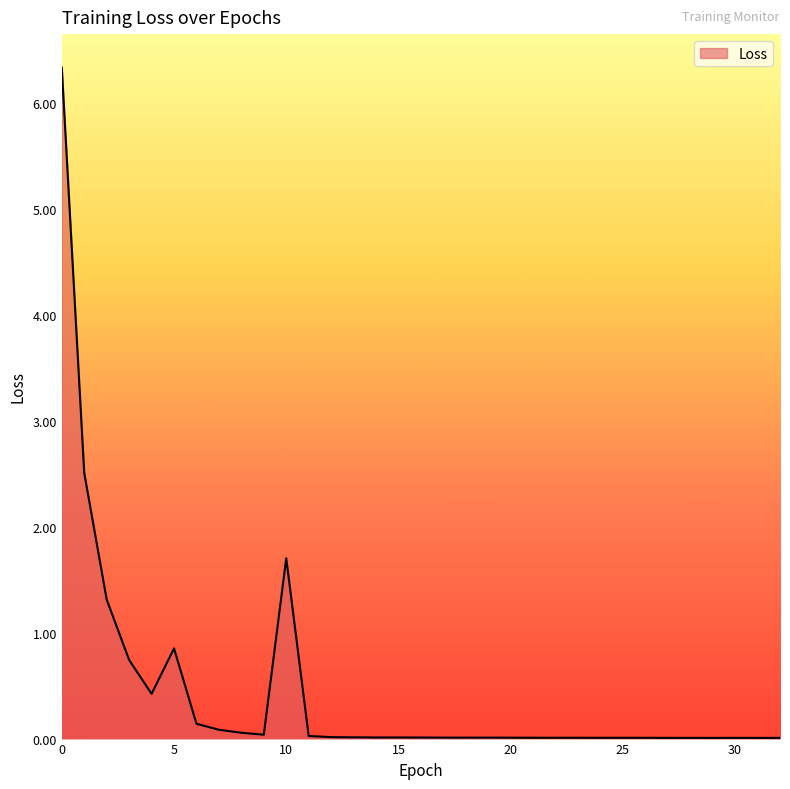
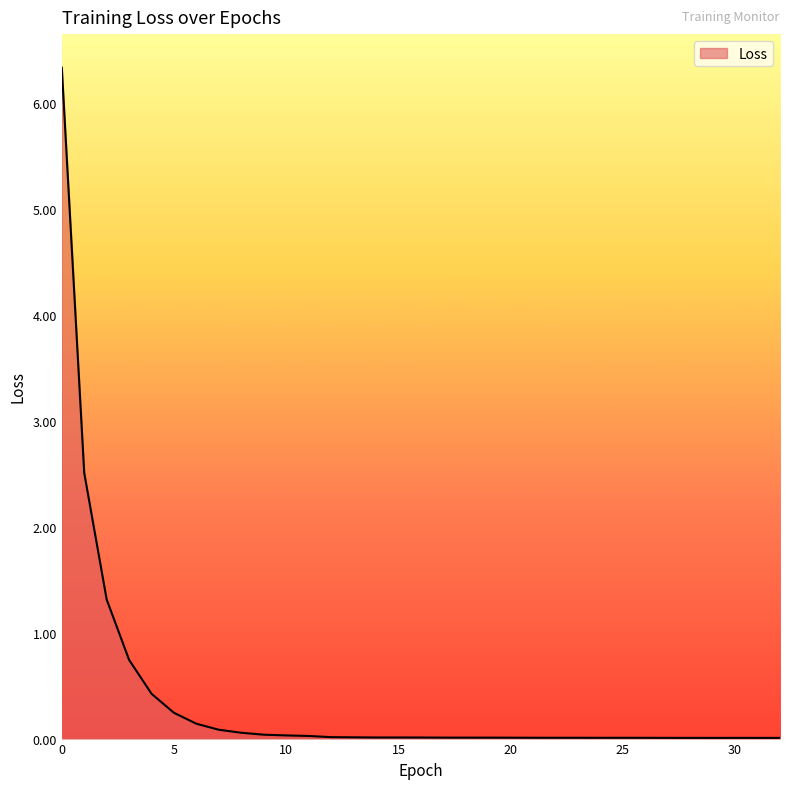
5: 0.85 -> 0.24
10: 1.70 -> 0.03
